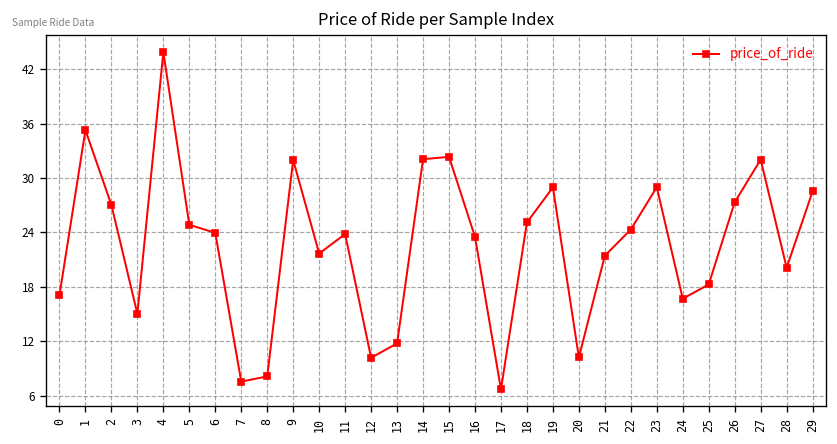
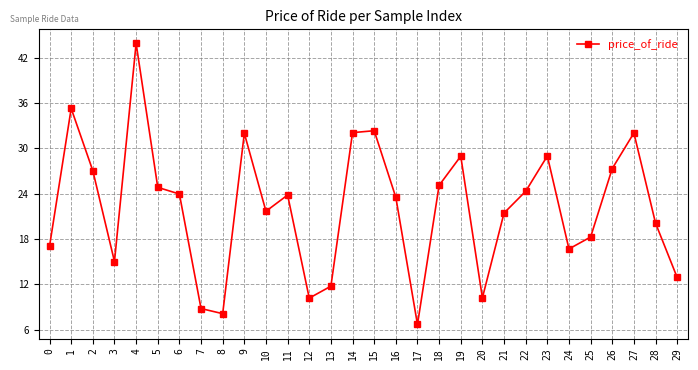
7: 8 -> 9
29: 29 -> 13
